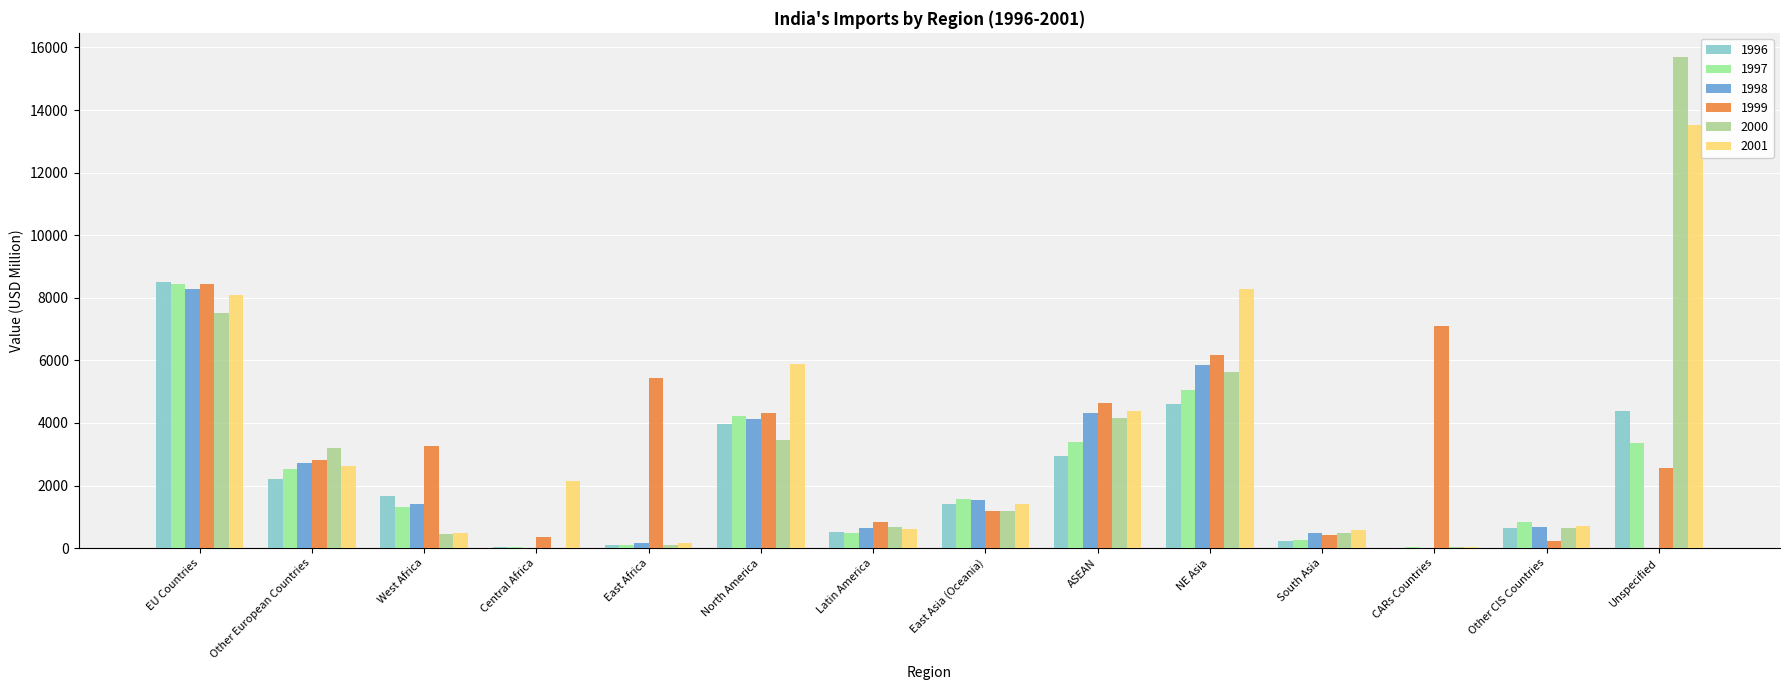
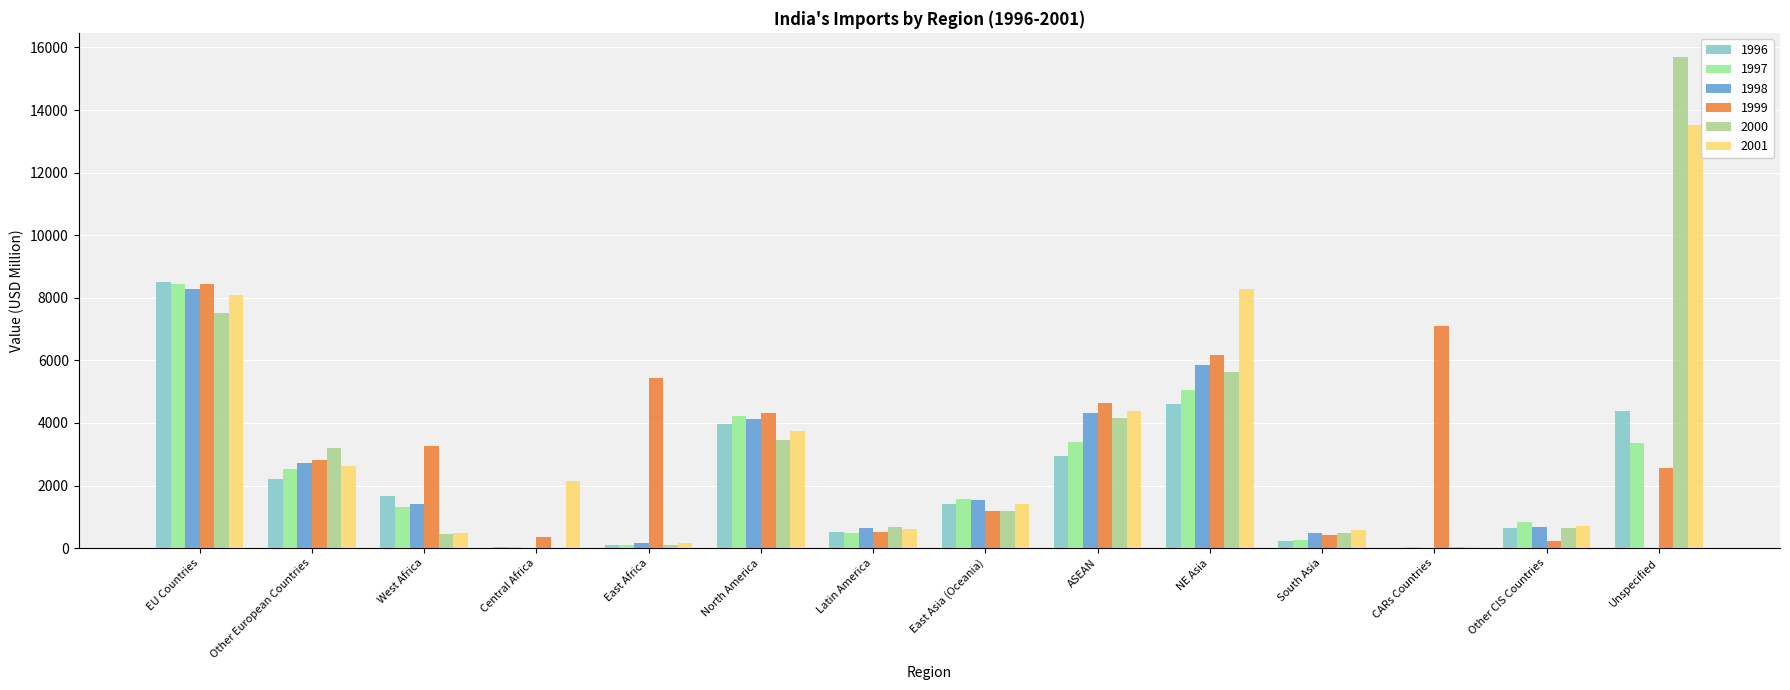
2001, North America: 5900 -> 3700
1999, Latin America: 800 -> 500
